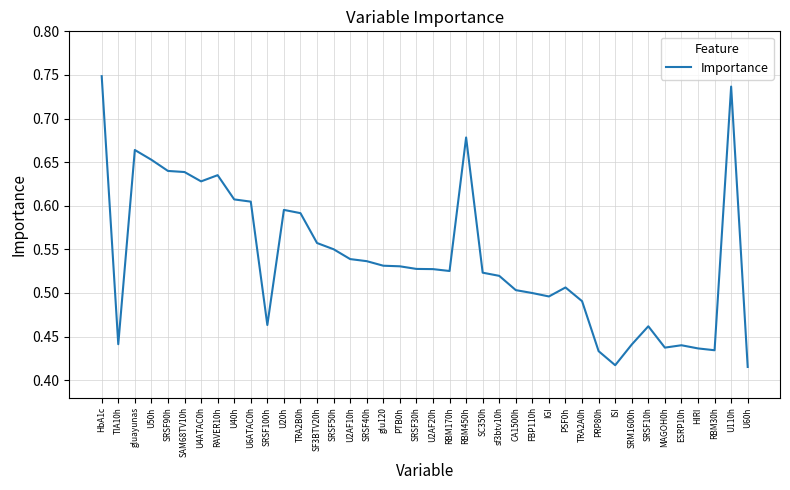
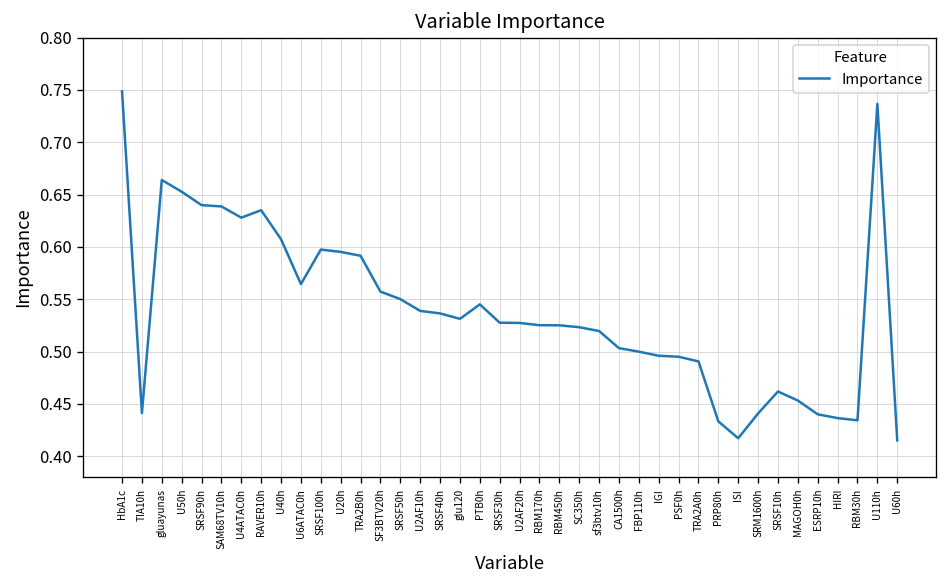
U6ATAC0h: 0.60 -> 0.56
SRSF100h: 0.46 -> 0.60
PTB0h: 0.53 -> 0.55
RBM450h: 0.68 -> 0.53
PSF0h: 0.51 -> 0.50
MAGOH0h: 0.44 -> 0.45
